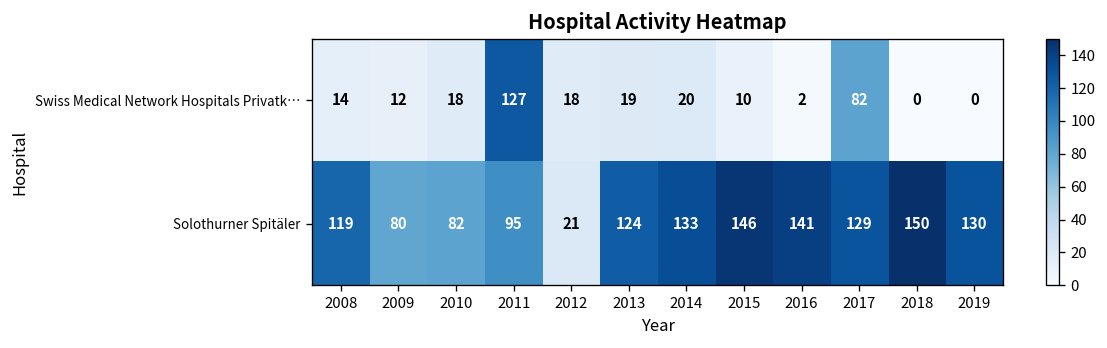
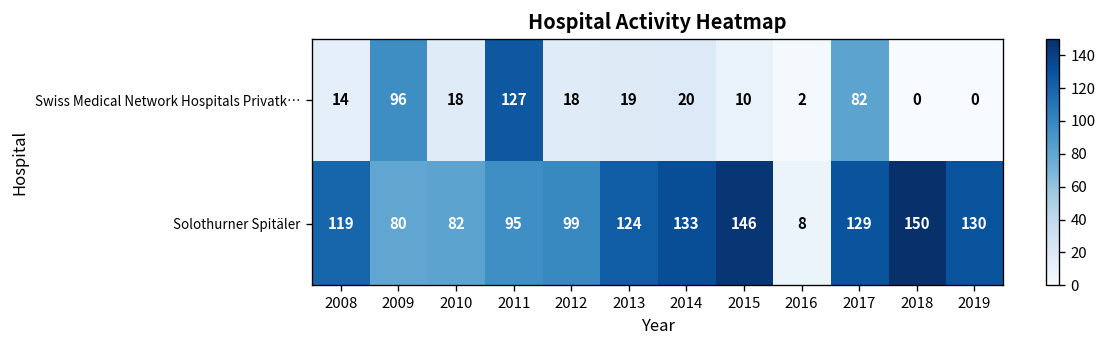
Swiss Medical Network Hospitals Privatk…, 2009: 12 -> 96
Solothurner Spitäler, 2012: 21 -> 99
Solothurner Spitäler, 2016: 141 -> 8
